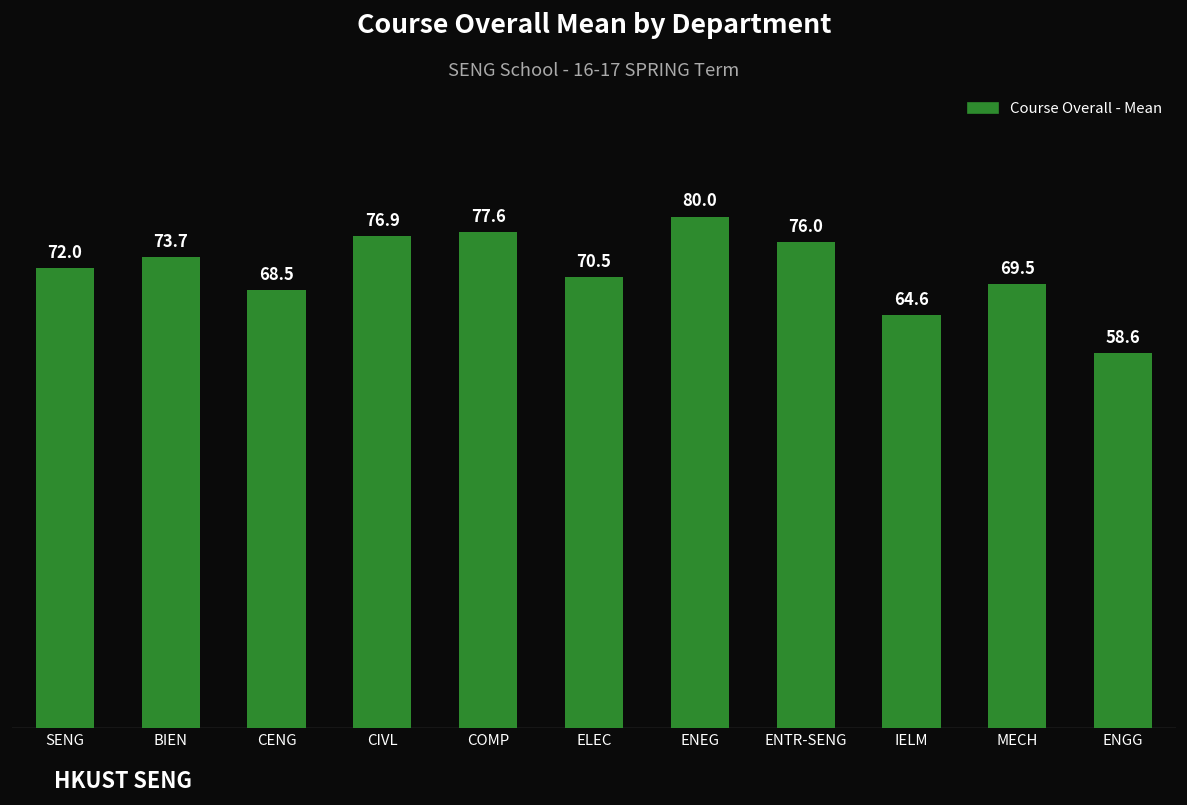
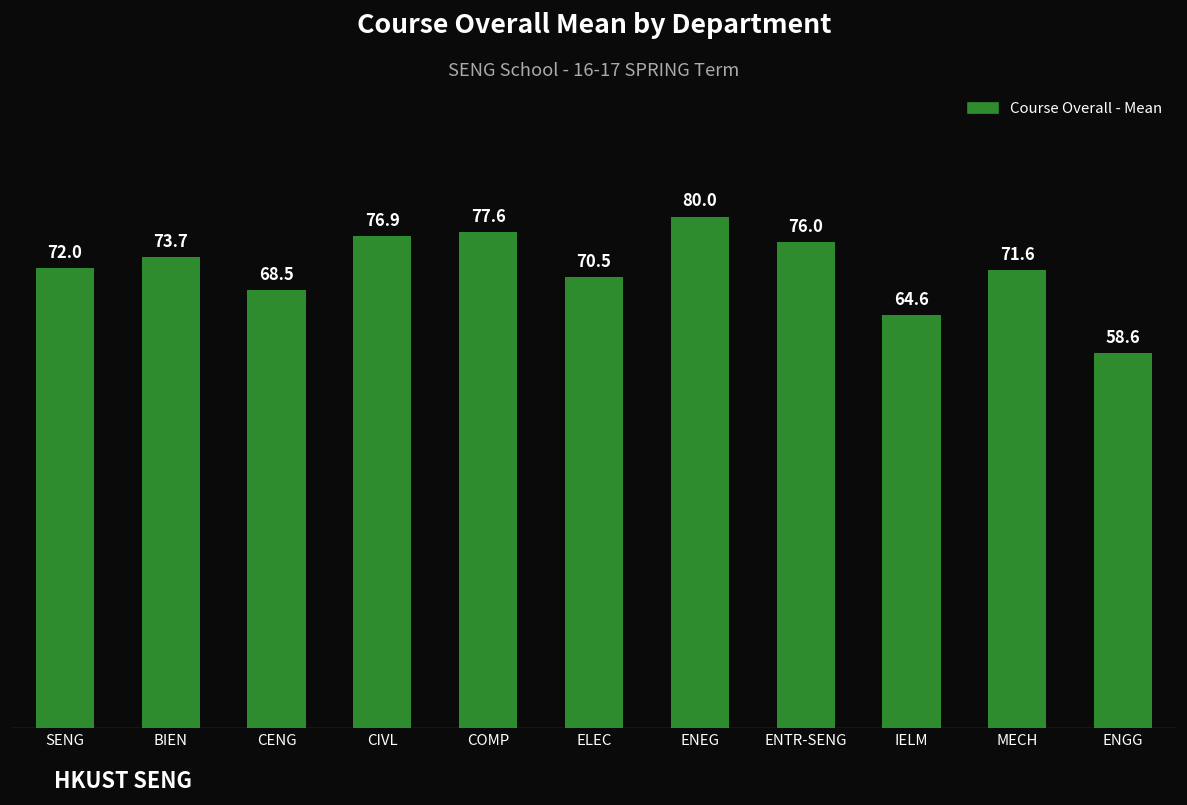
MECH: 69.5 -> 71.6
